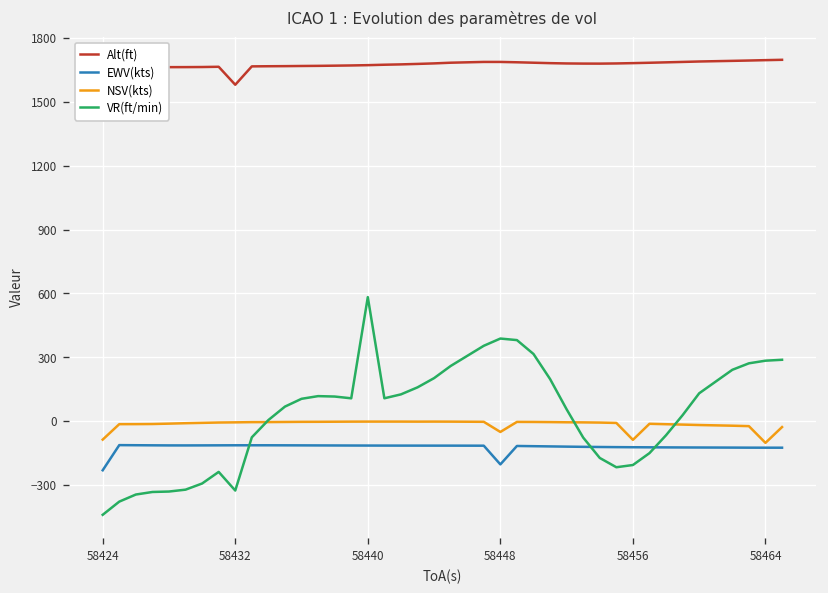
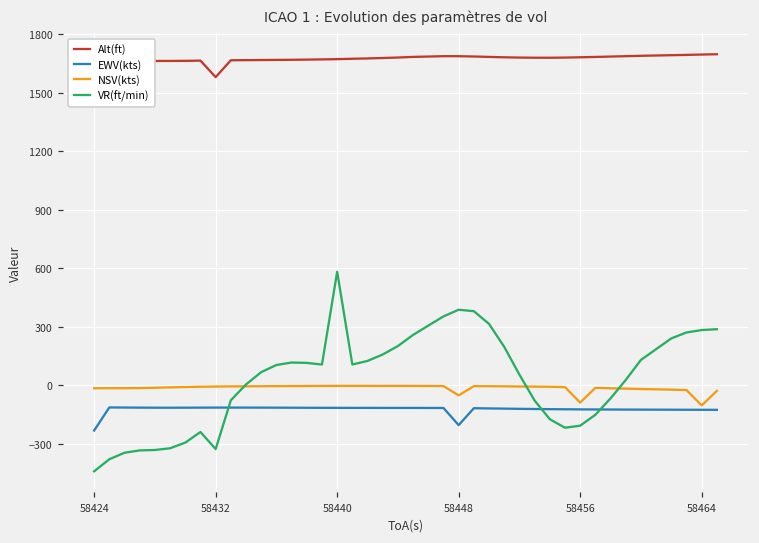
NSV(kts), 58424: -90 -> -10
